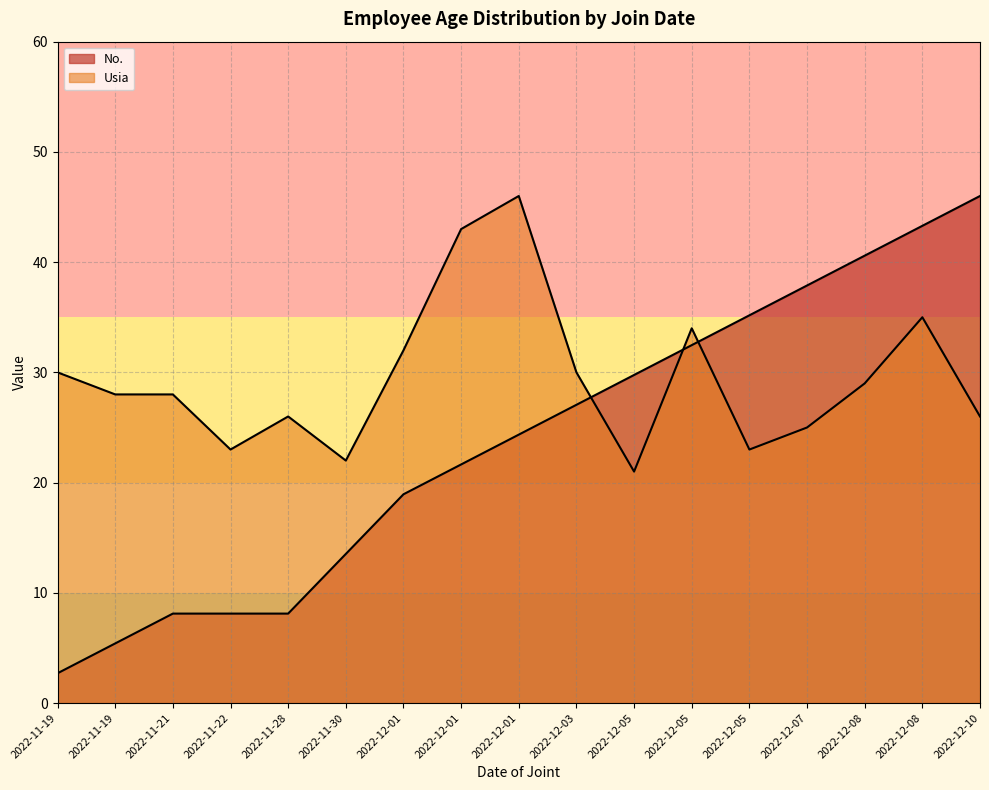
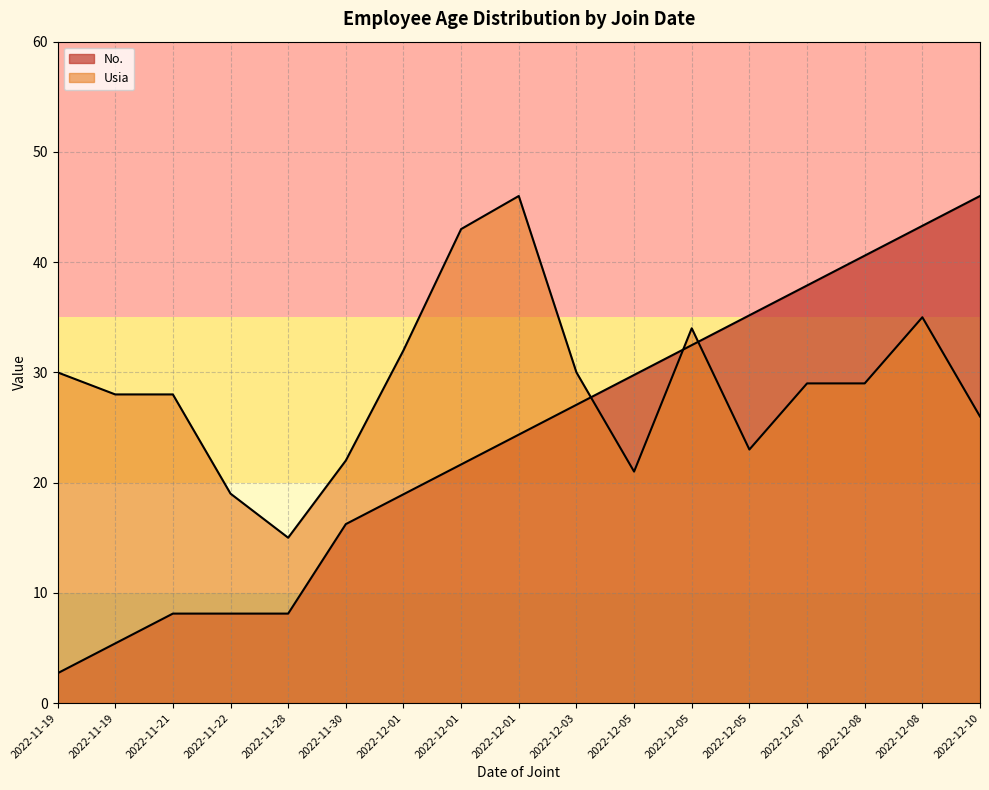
Usia, 2022-11-22: 23 -> 19
Usia, 2022-11-28: 26 -> 15
No., 2022-11-30: 13.5 -> 16.2
Usia, 2022-12-07: 25 -> 29
